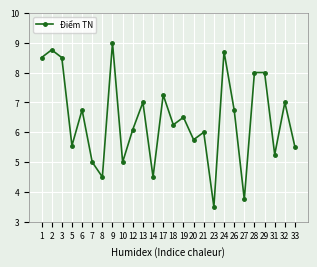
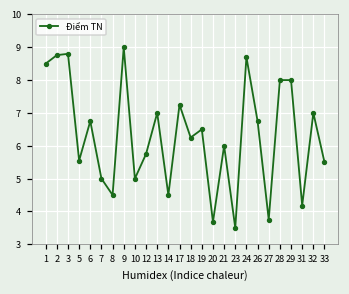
3: 8.5 -> 8.8
12: 6.1 -> 5.8
20: 5.8 -> 3.7
31: 5.3 -> 4.2
